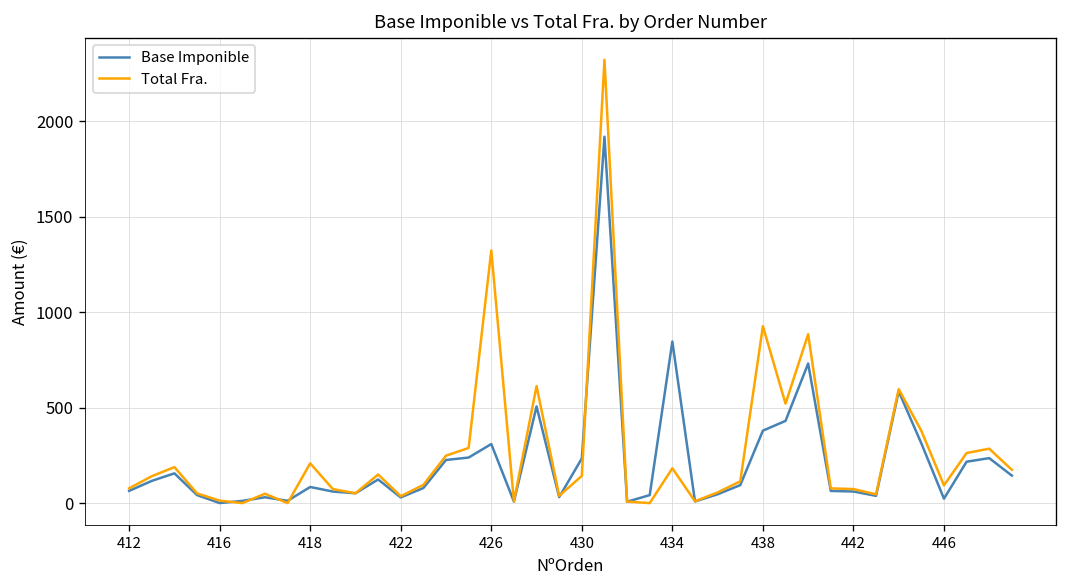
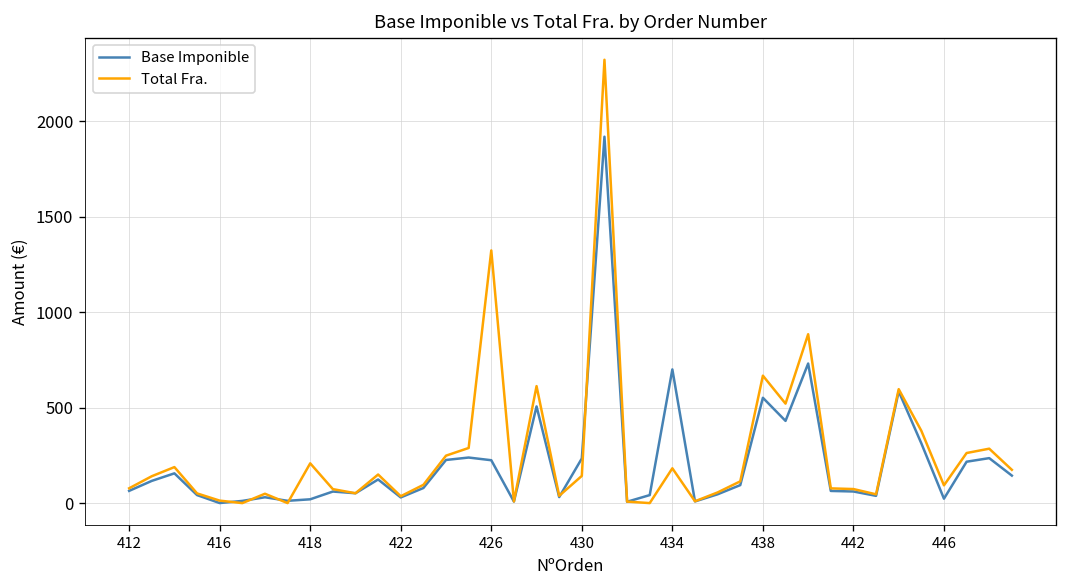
Base Imponible, 418: 80 -> 20
Base Imponible, 426: 310 -> 220
Base Imponible, 434: 850 -> 700
Base Imponible, 438: 380 -> 550
Total Fra., 438: 930 -> 670
